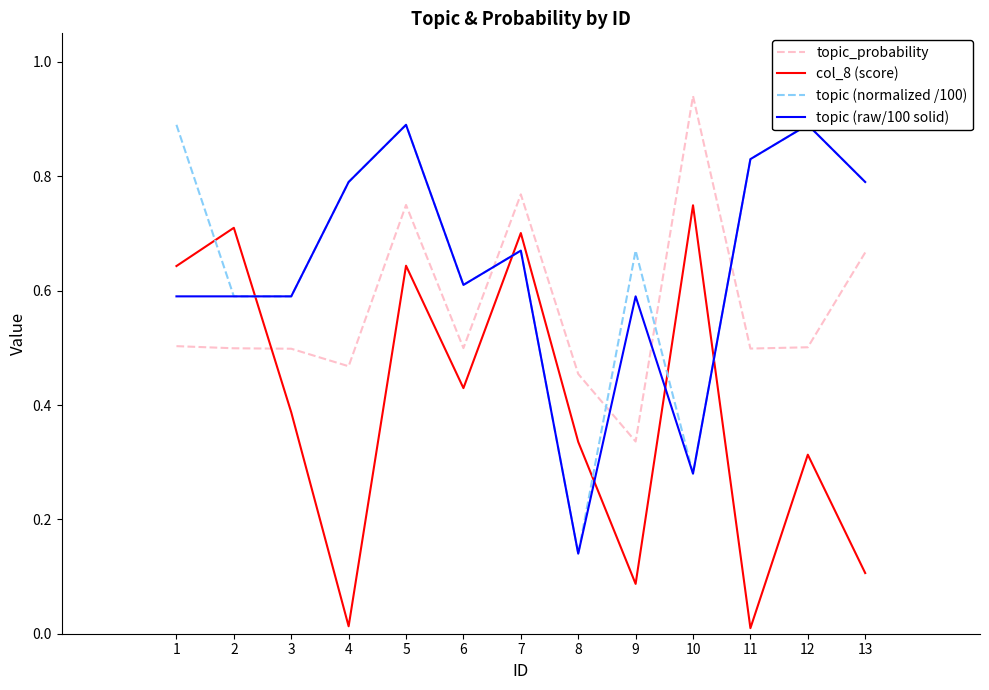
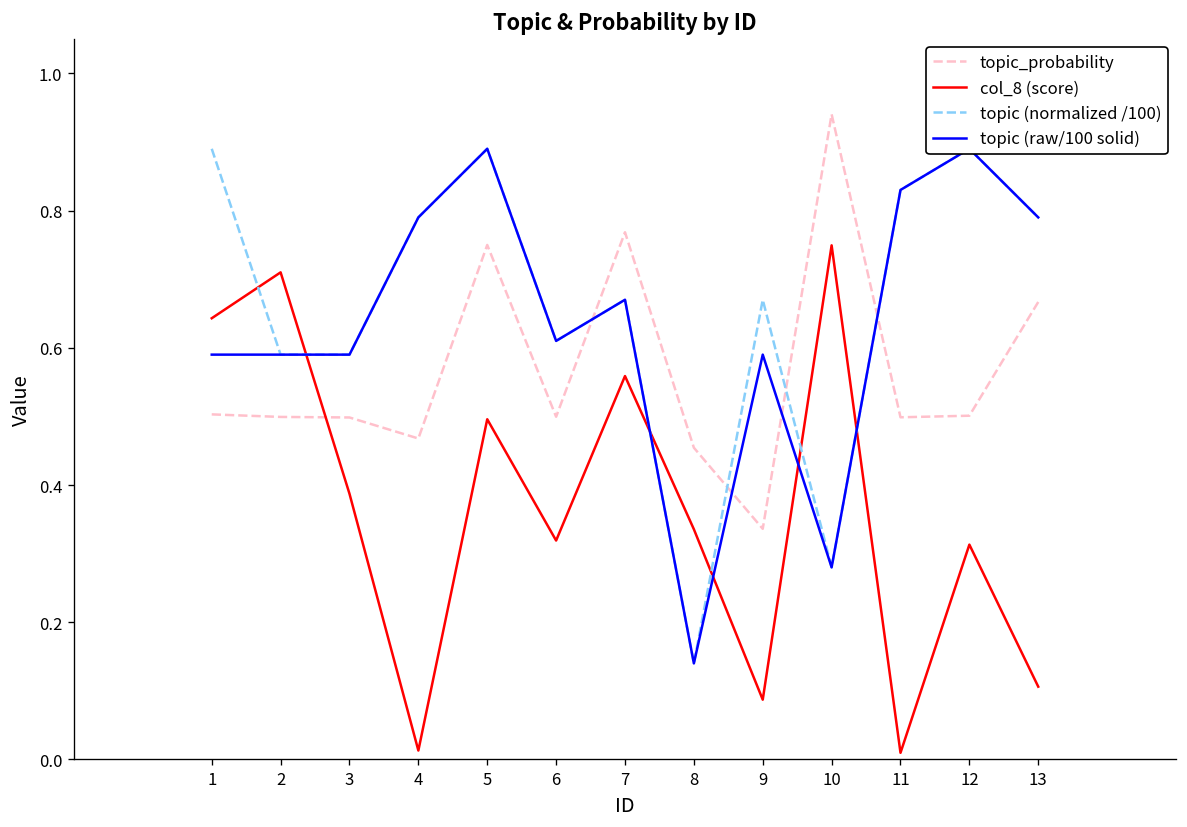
col_8 (score), 5: 0.64 -> 0.50
col_8 (score), 6: 0.43 -> 0.32
col_8 (score), 7: 0.70 -> 0.56
